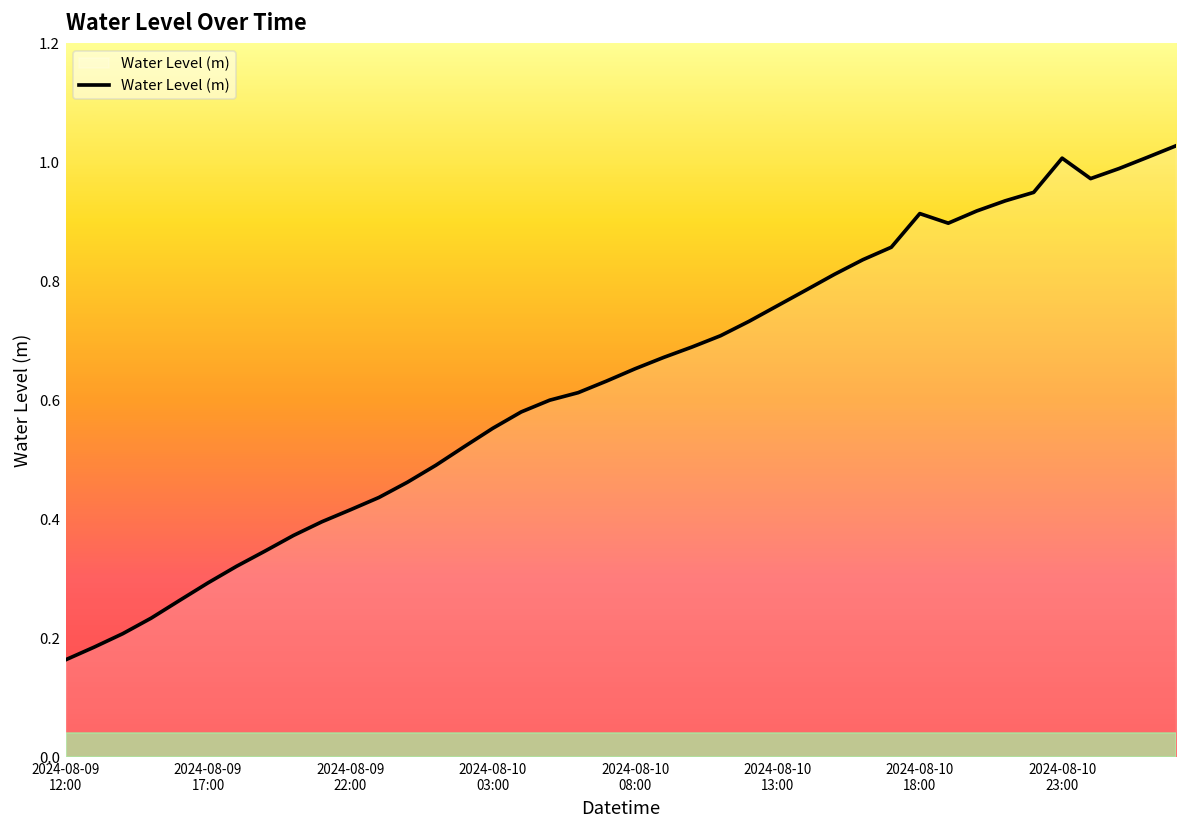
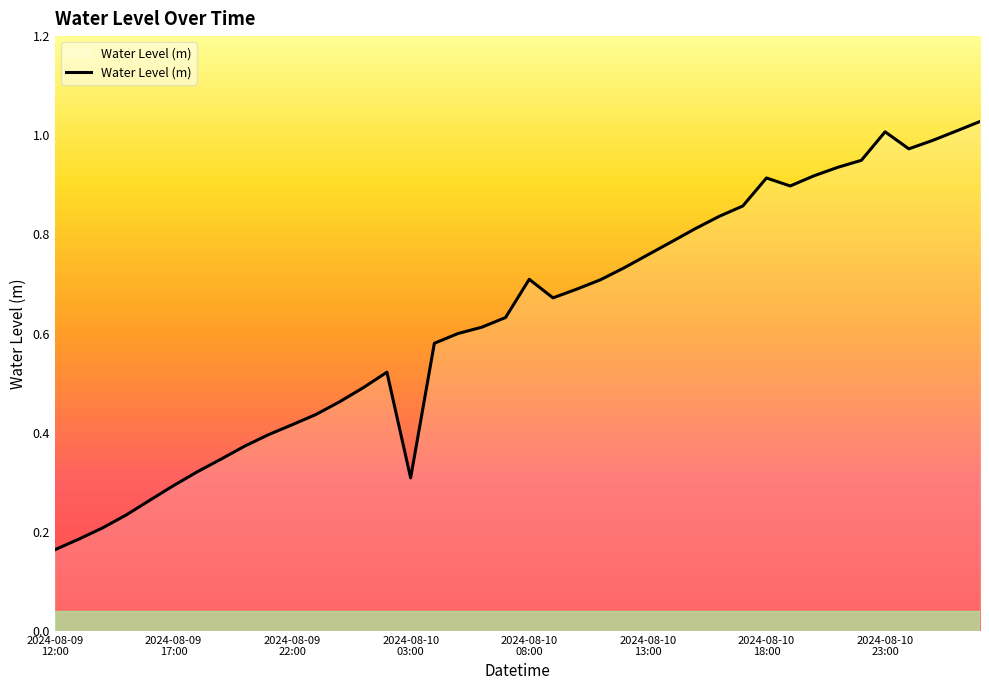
2024-08-10 03:00: 0.55 -> 0.31
2024-08-10 08:00: 0.65 -> 0.71
